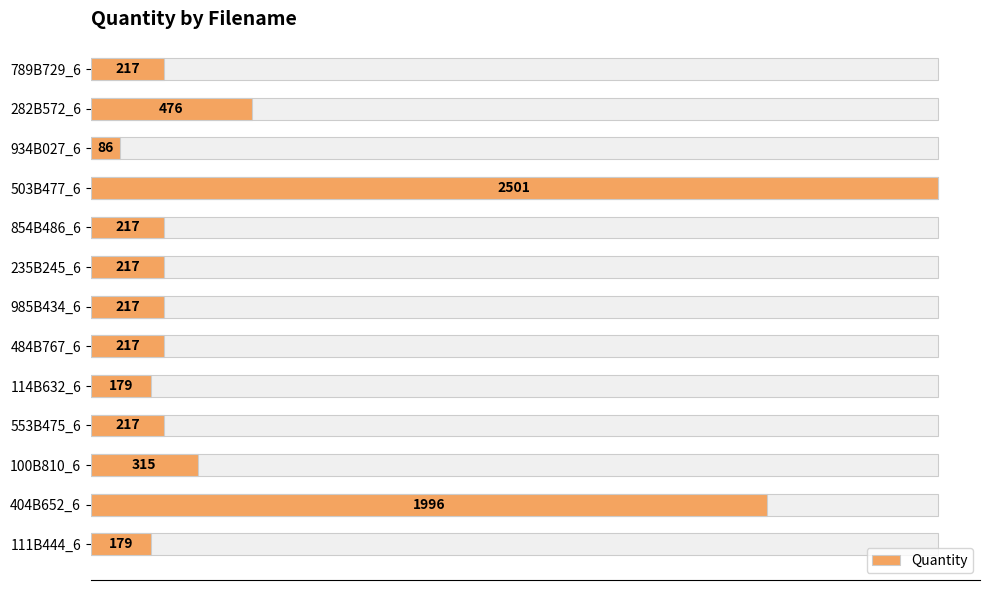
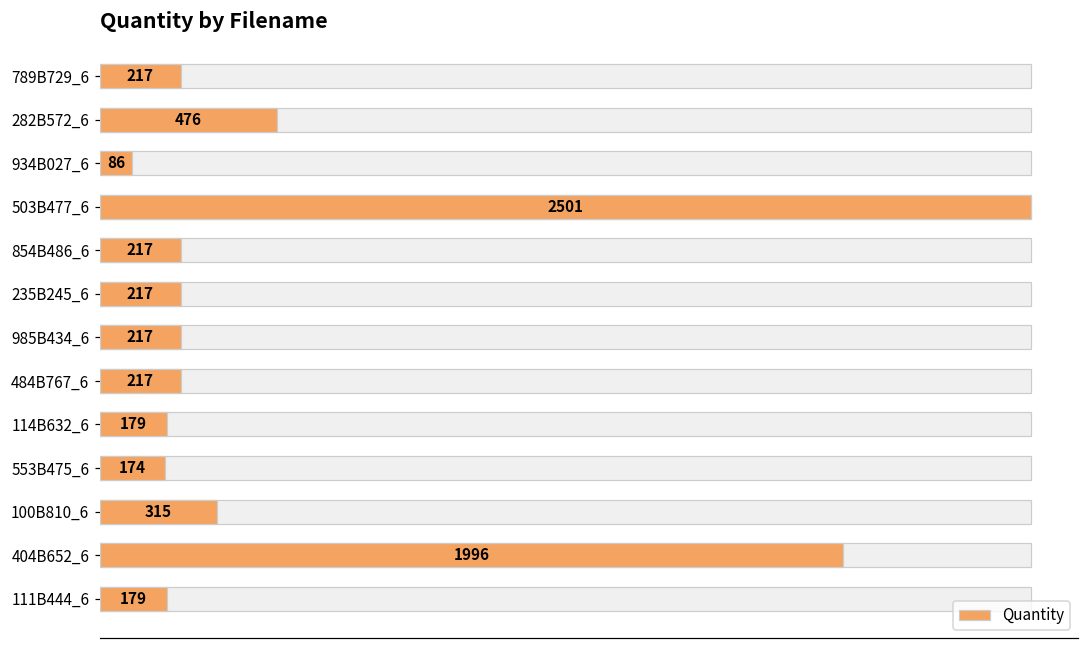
Quantity, 553B475_6: 217 -> 174
